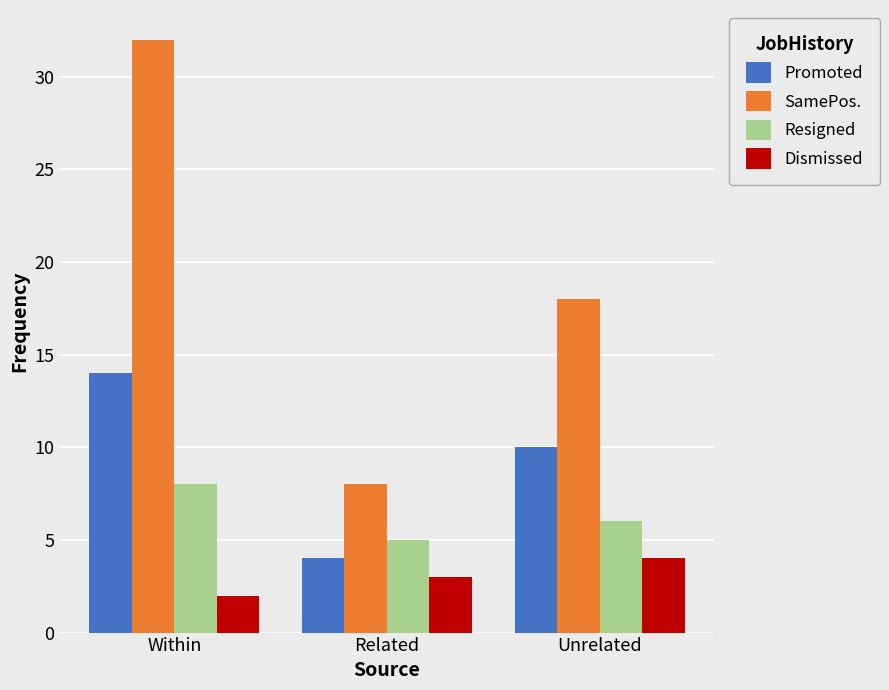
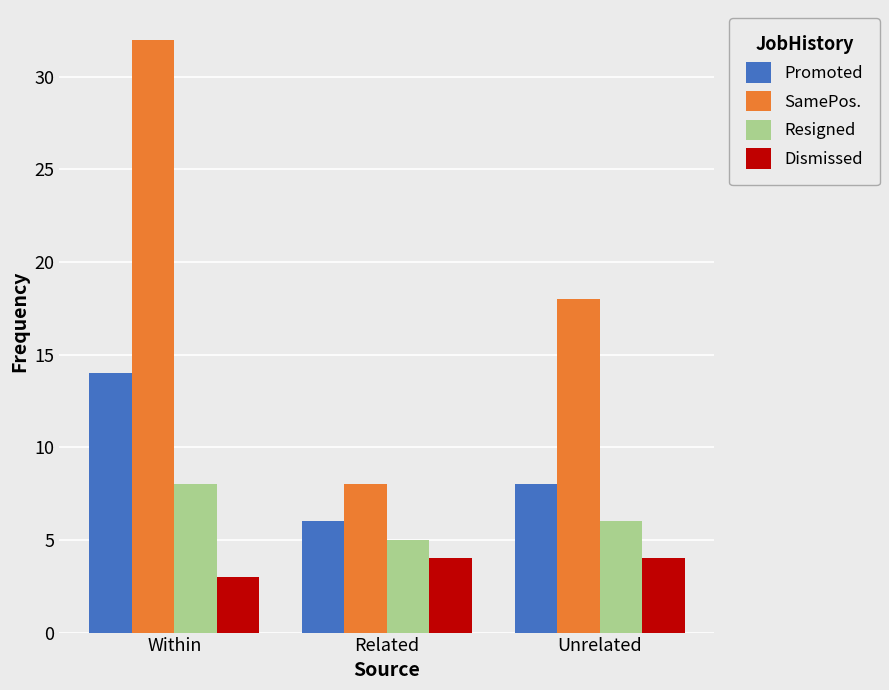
Dismissed, Within: 2 -> 3
Promoted, Related: 4 -> 6
Dismissed, Related: 3 -> 4
Promoted, Unrelated: 10 -> 8
